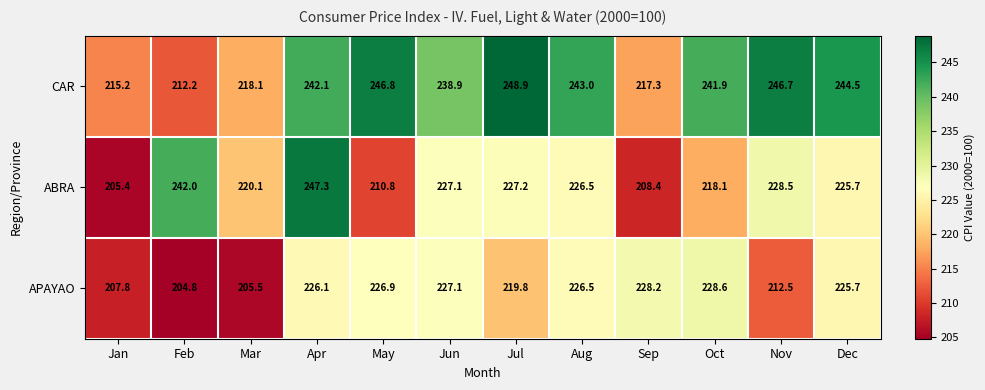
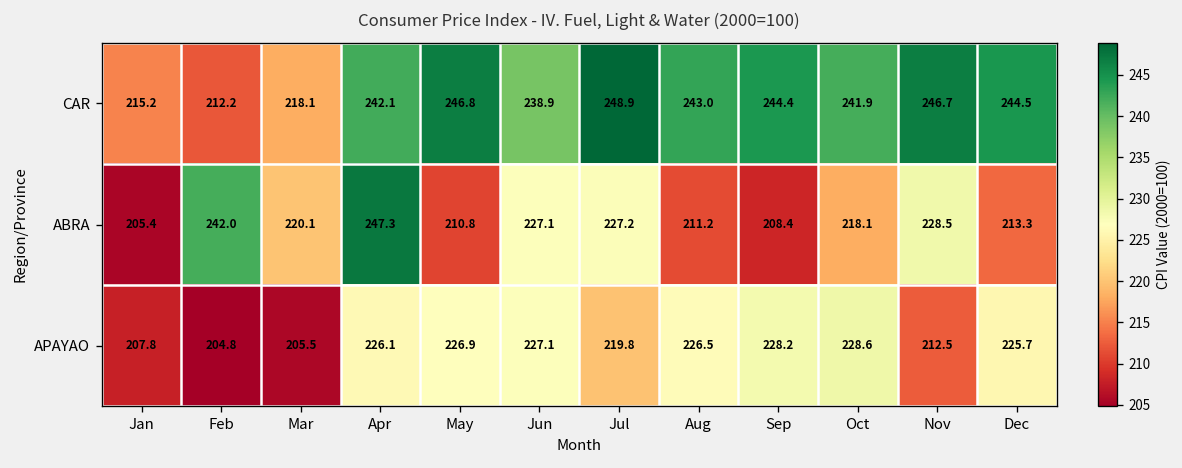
CAR, Sep: 217.3 -> 244.4
ABRA, Aug: 226.5 -> 211.2
ABRA, Dec: 225.7 -> 213.3
